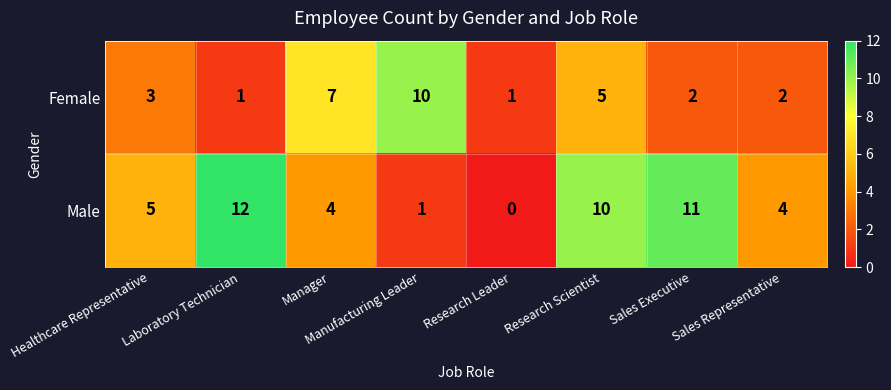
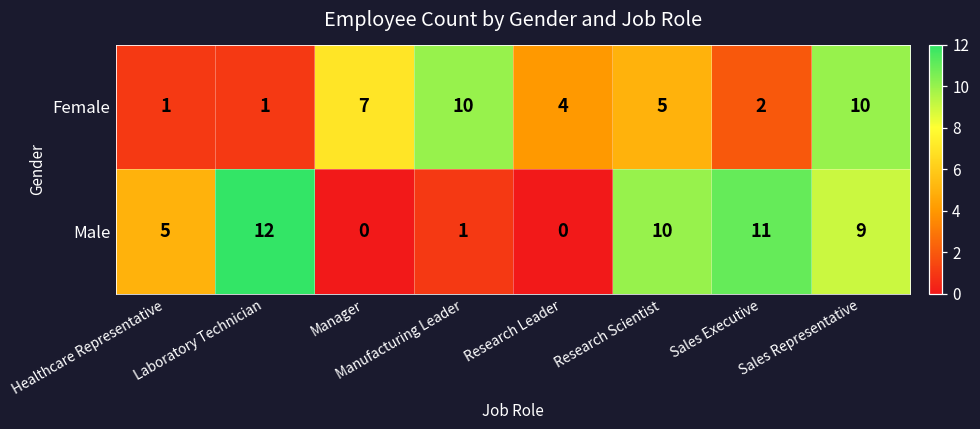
Female, Healthcare Representative: 3 -> 1
Female, Research Leader: 1 -> 4
Female, Sales Representative: 2 -> 10
Male, Manager: 4 -> 0
Male, Sales Representative: 4 -> 9
